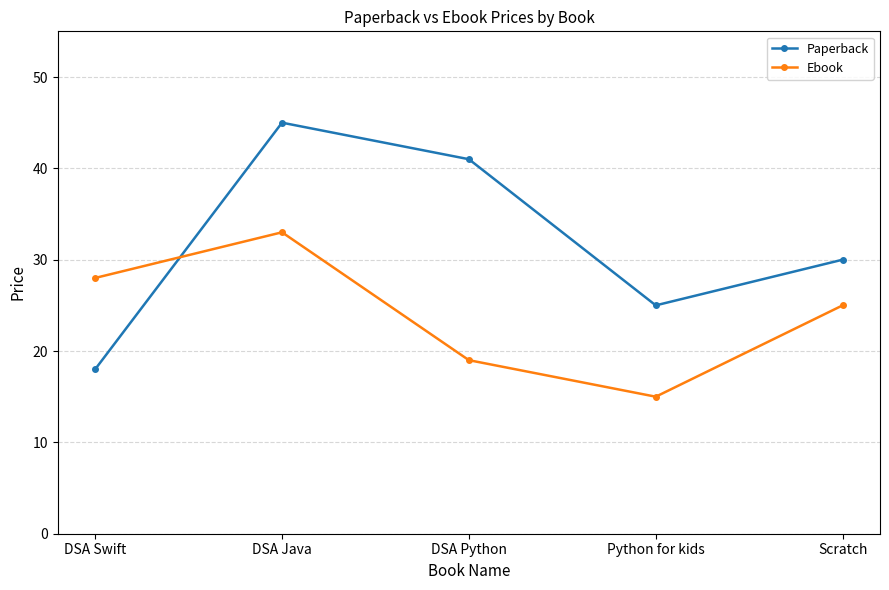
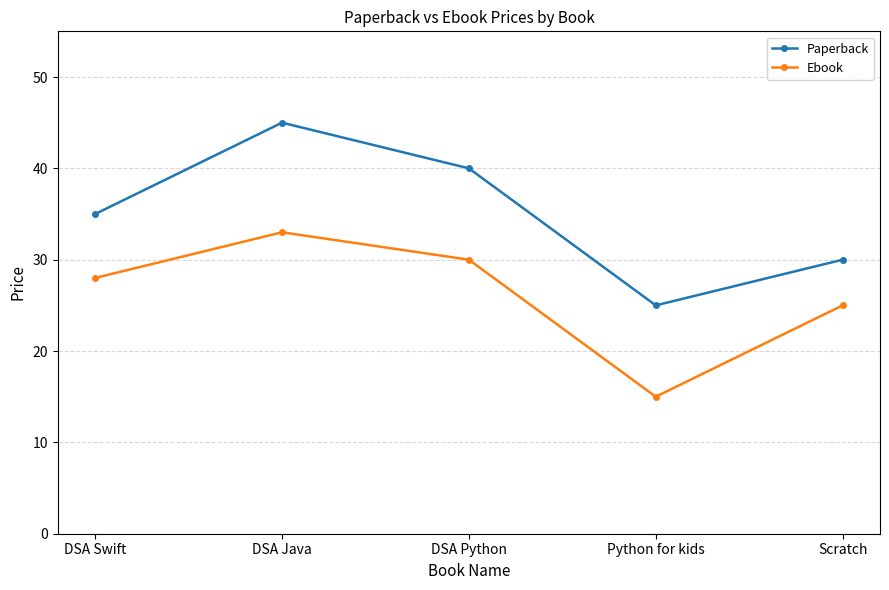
Paperback, DSA Swift: 18 -> 35
Paperback, DSA Python: 41 -> 40
Ebook, DSA Python: 19 -> 30
